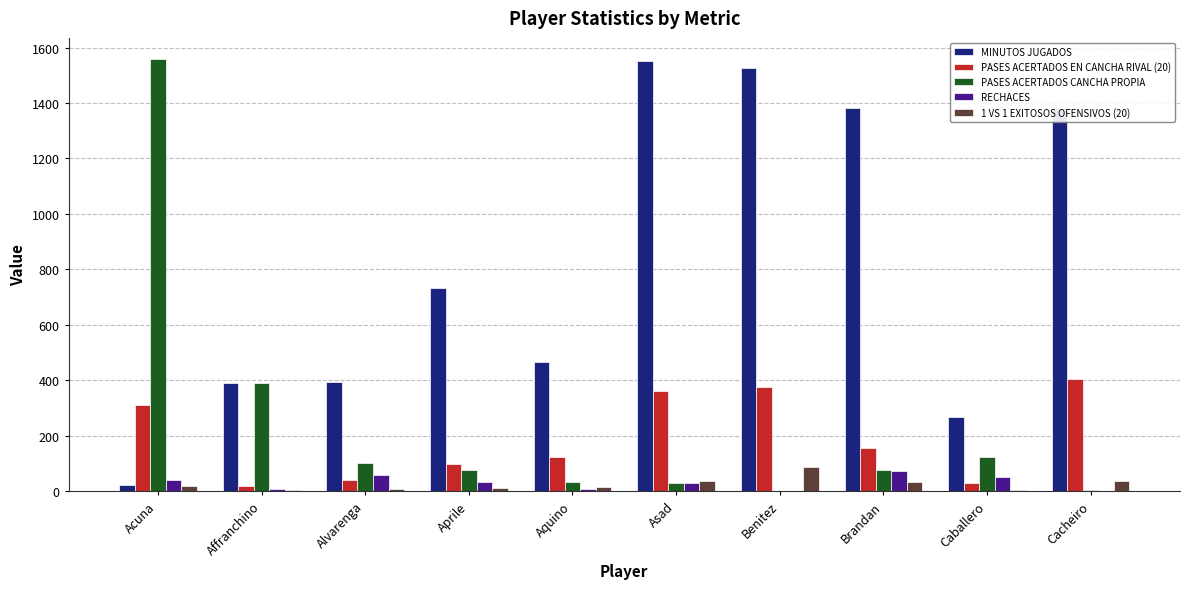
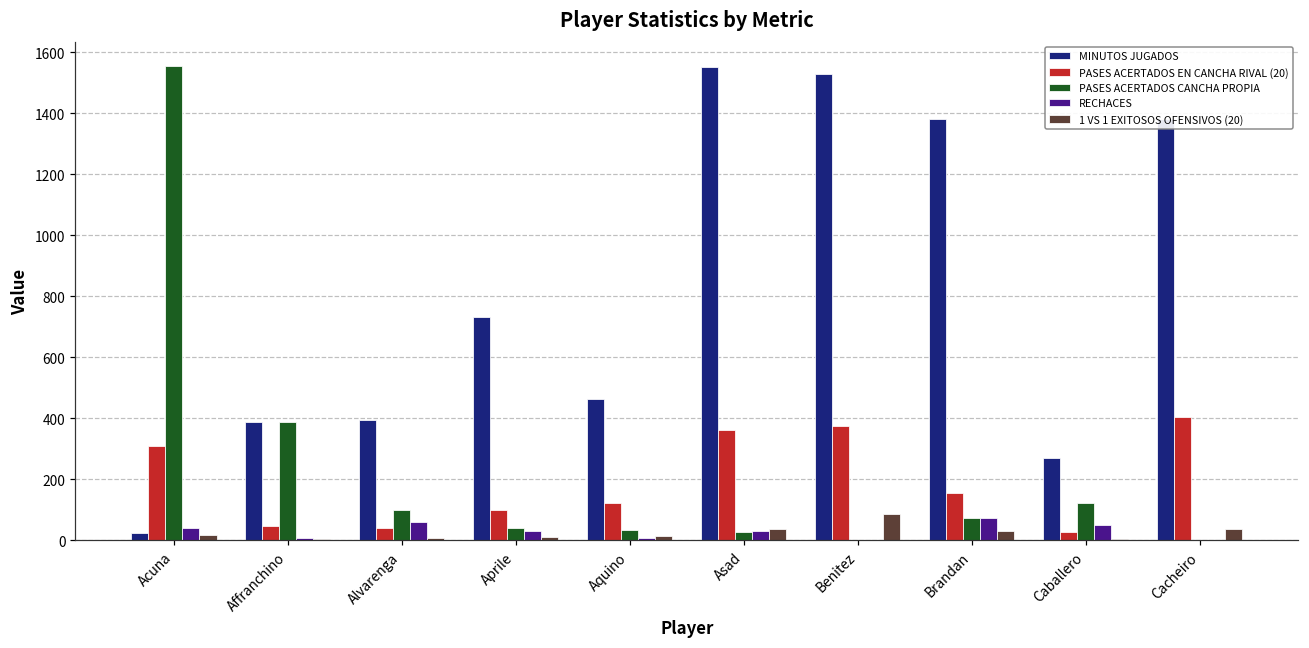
PASES ACERTADOS EN CANCHA RIVAL (20), Affranchino: 20 -> 50
PASES ACERTADOS CANCHA PROPIA, Aprile: 80 -> 40
